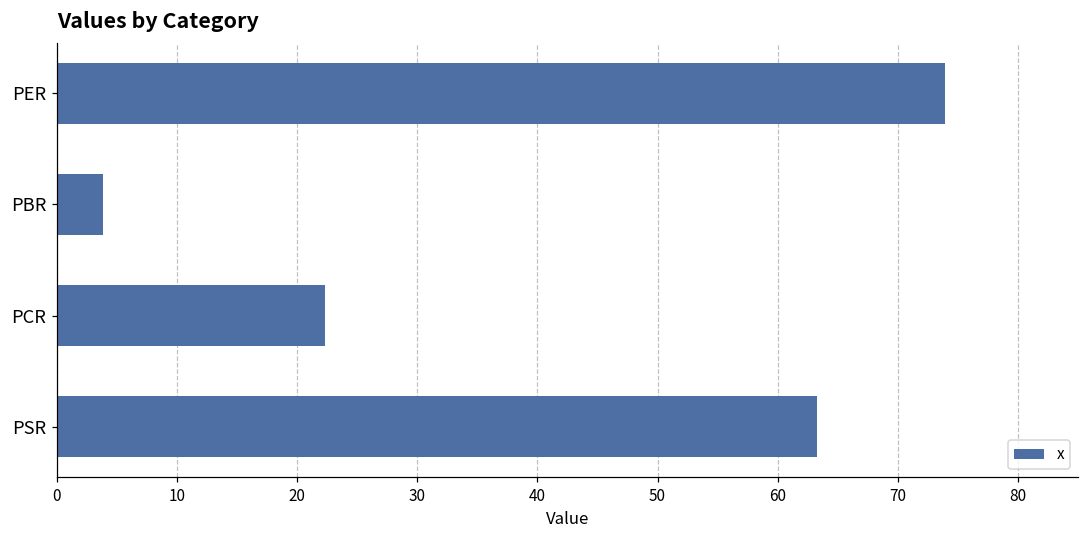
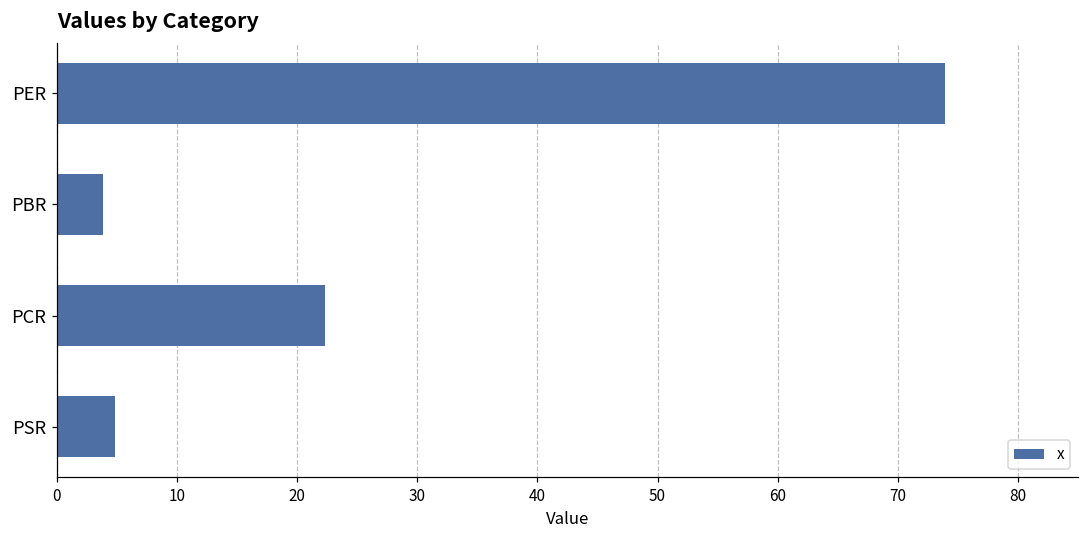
PSR: 63.3 -> 4.8
